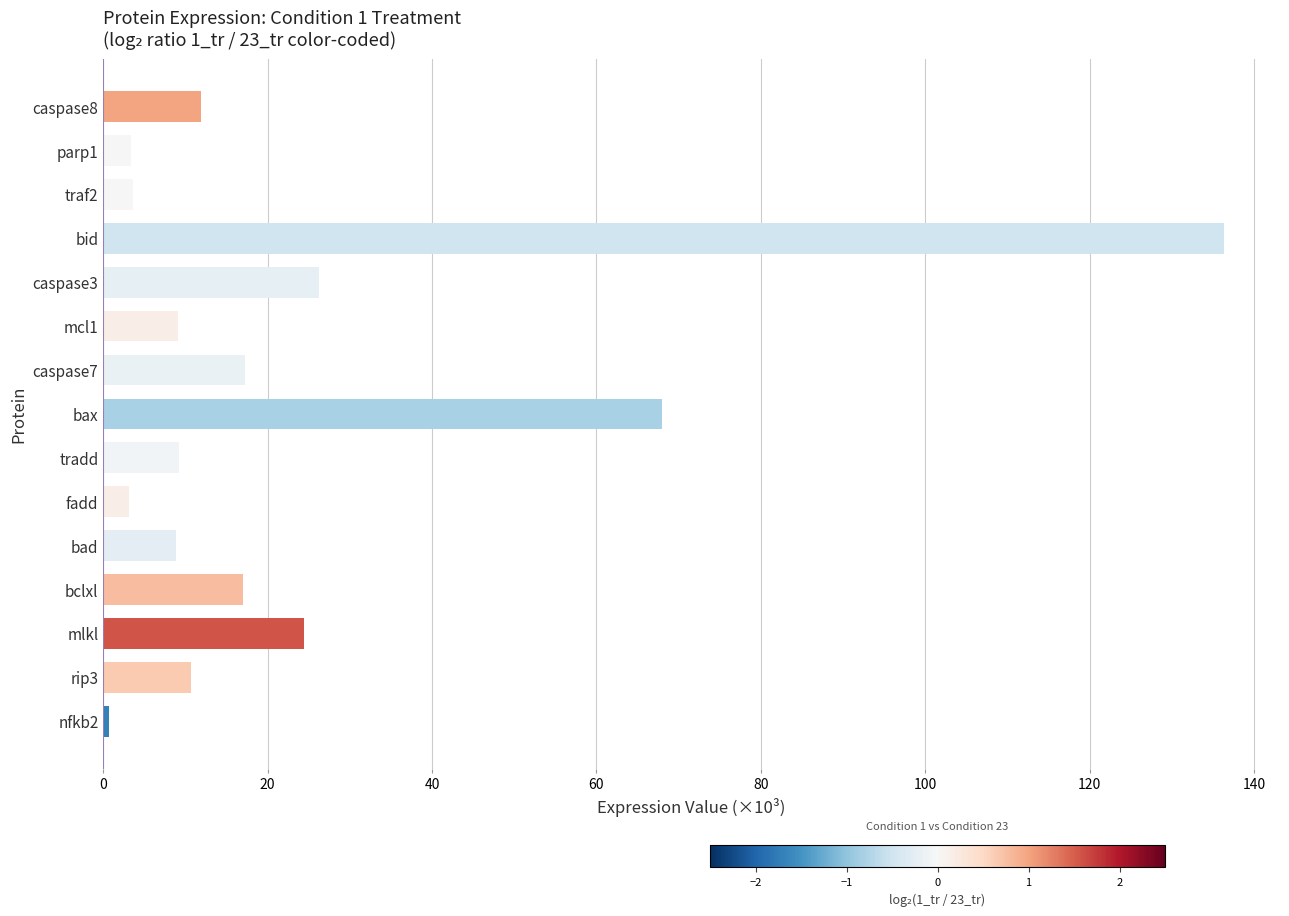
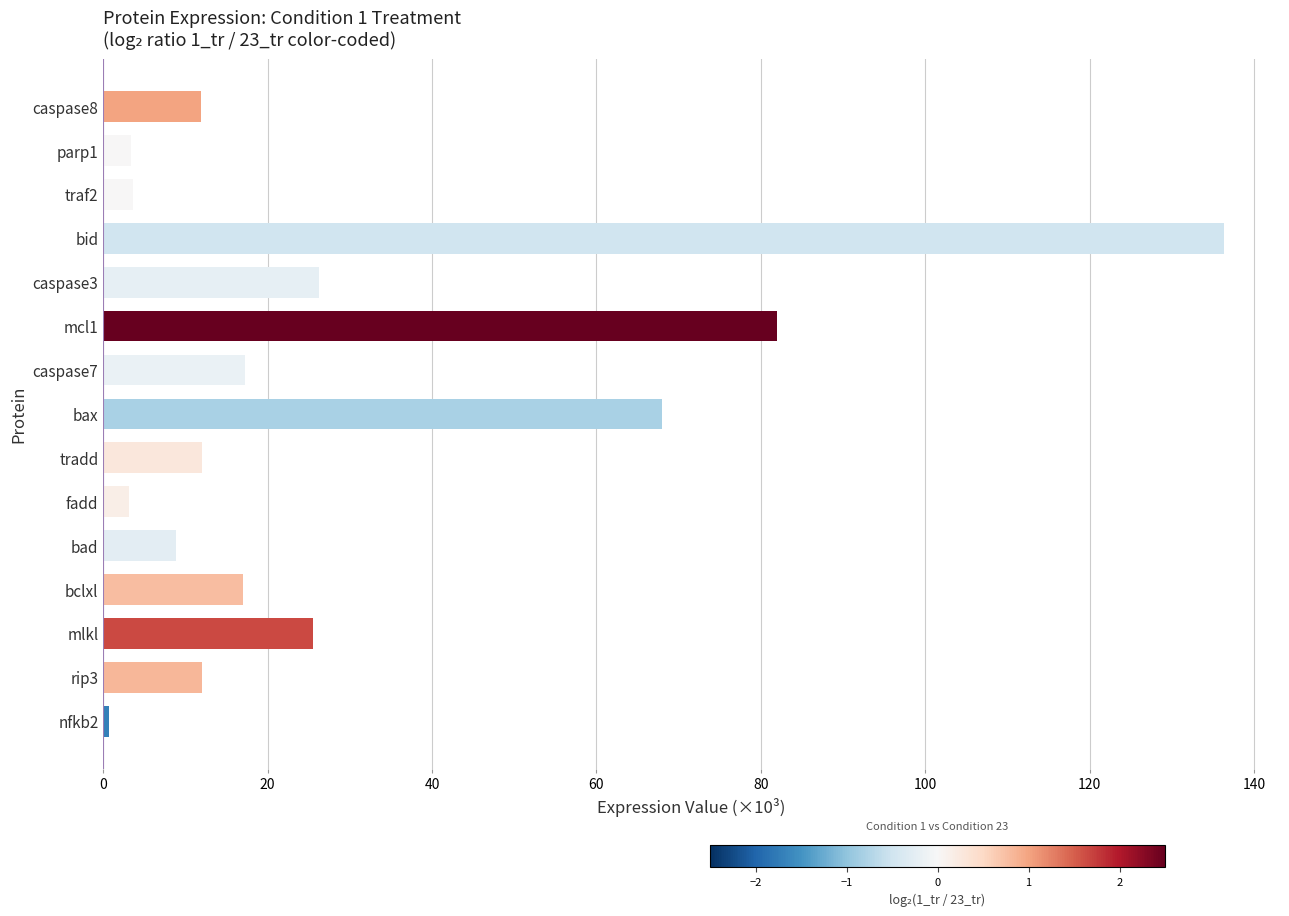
mcl1: 9 -> 82
tradd: 9 -> 12
mlkl: 24 -> 26
rip3: 11 -> 12
